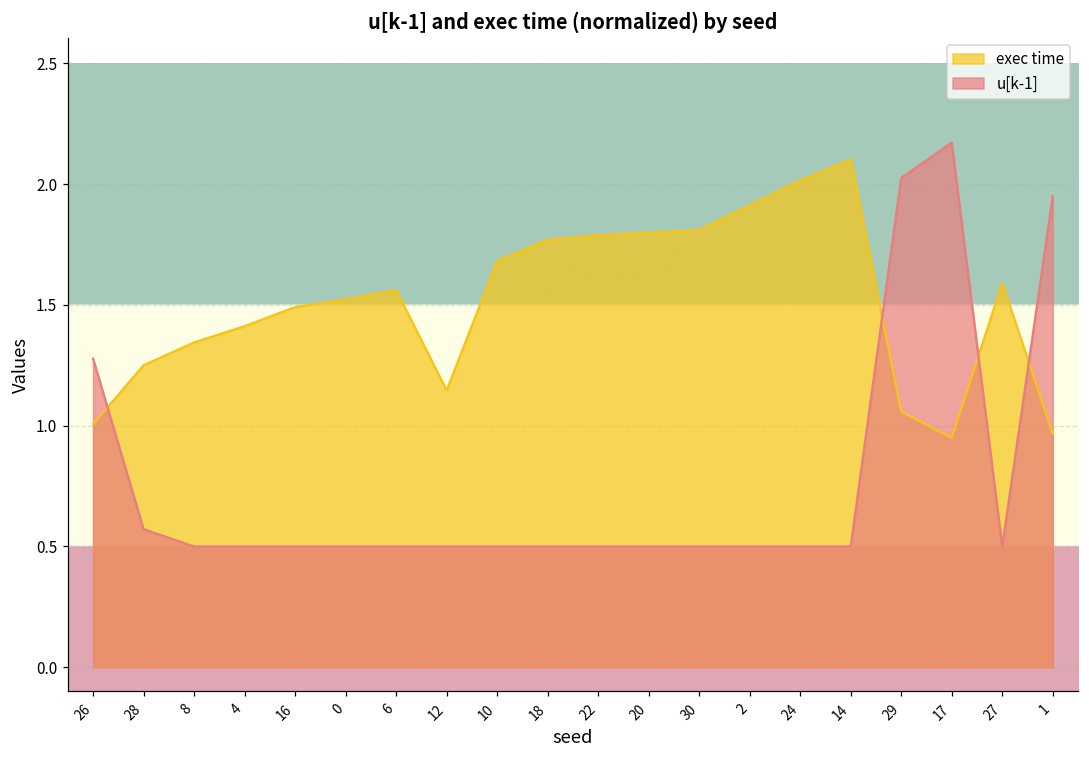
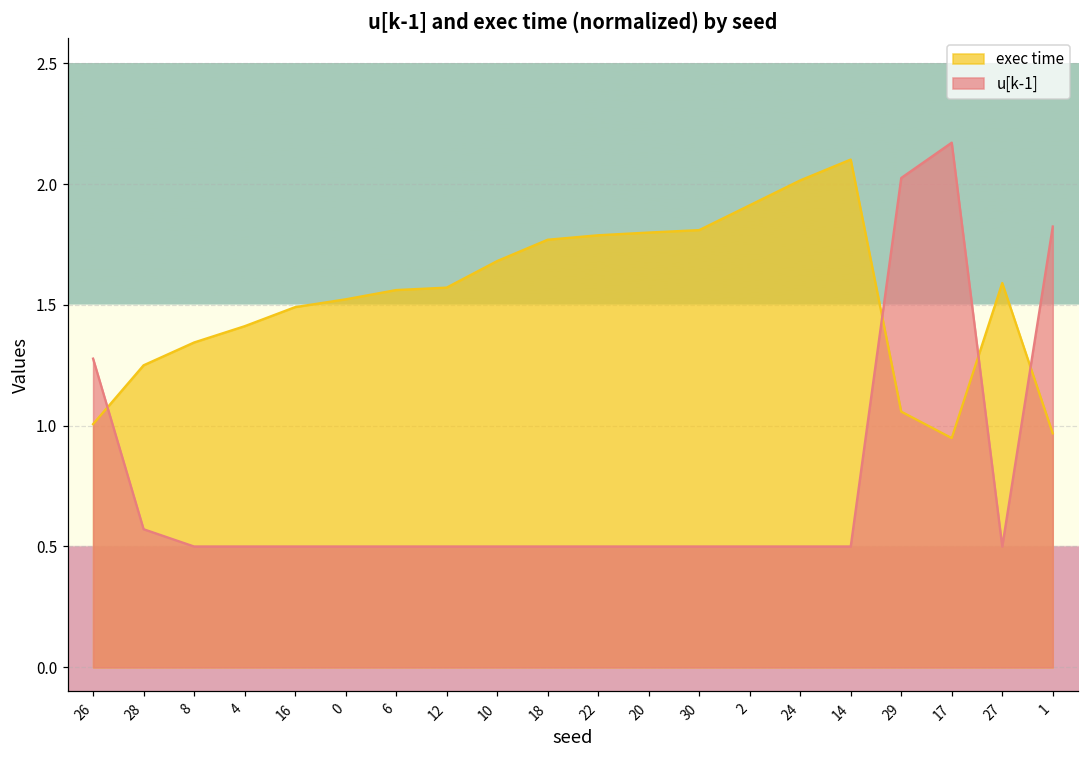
exec time, 12: 1.15 -> 1.57
u[k-1], 1: 1.95 -> 1.82
